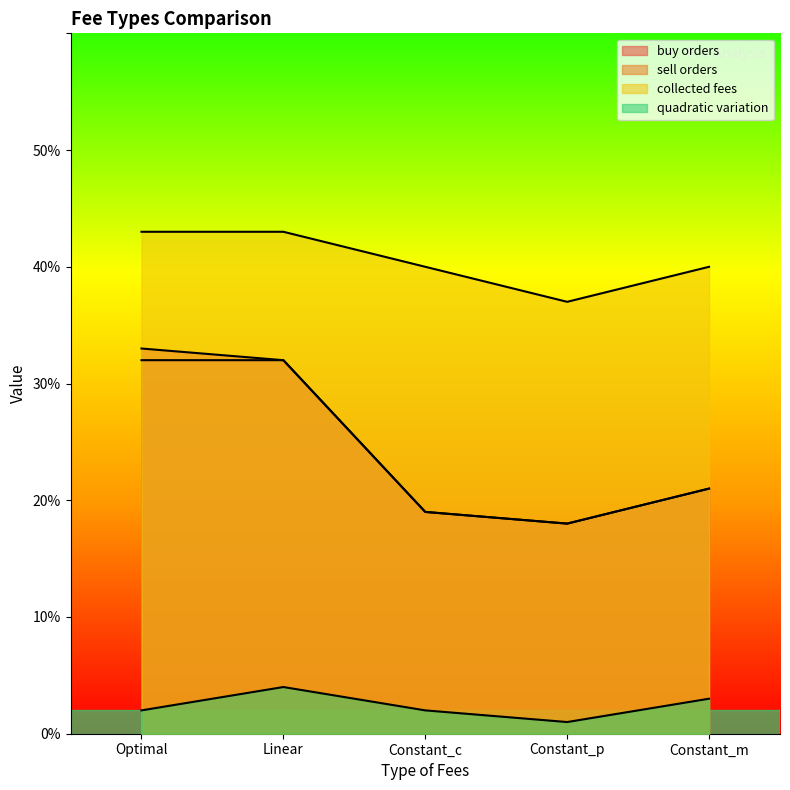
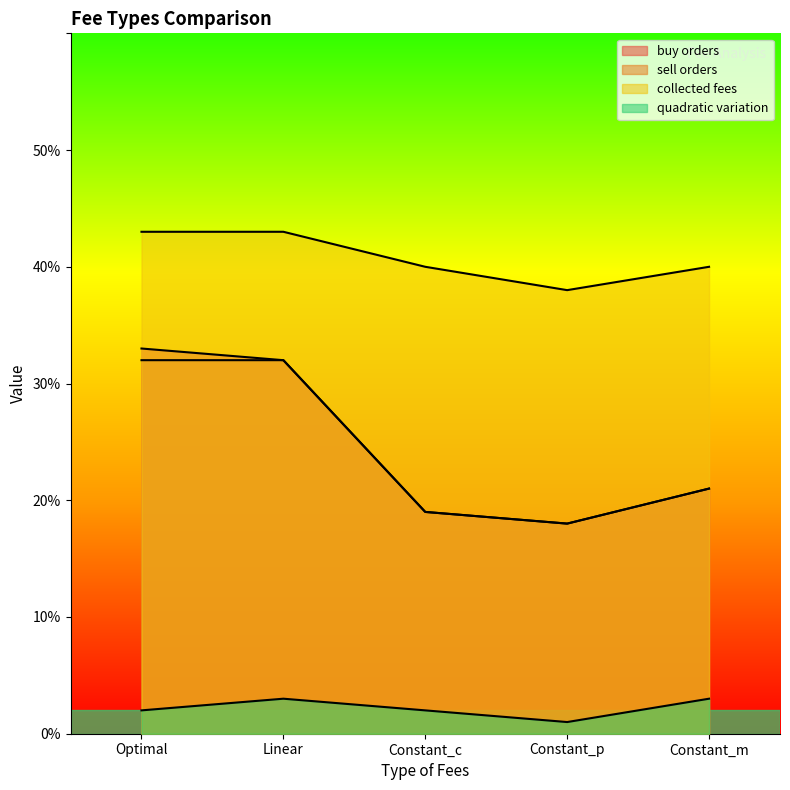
quadratic variation, Linear: 4.0% -> 3.0%
collected fees, Constant_p: 37.0% -> 38.0%
